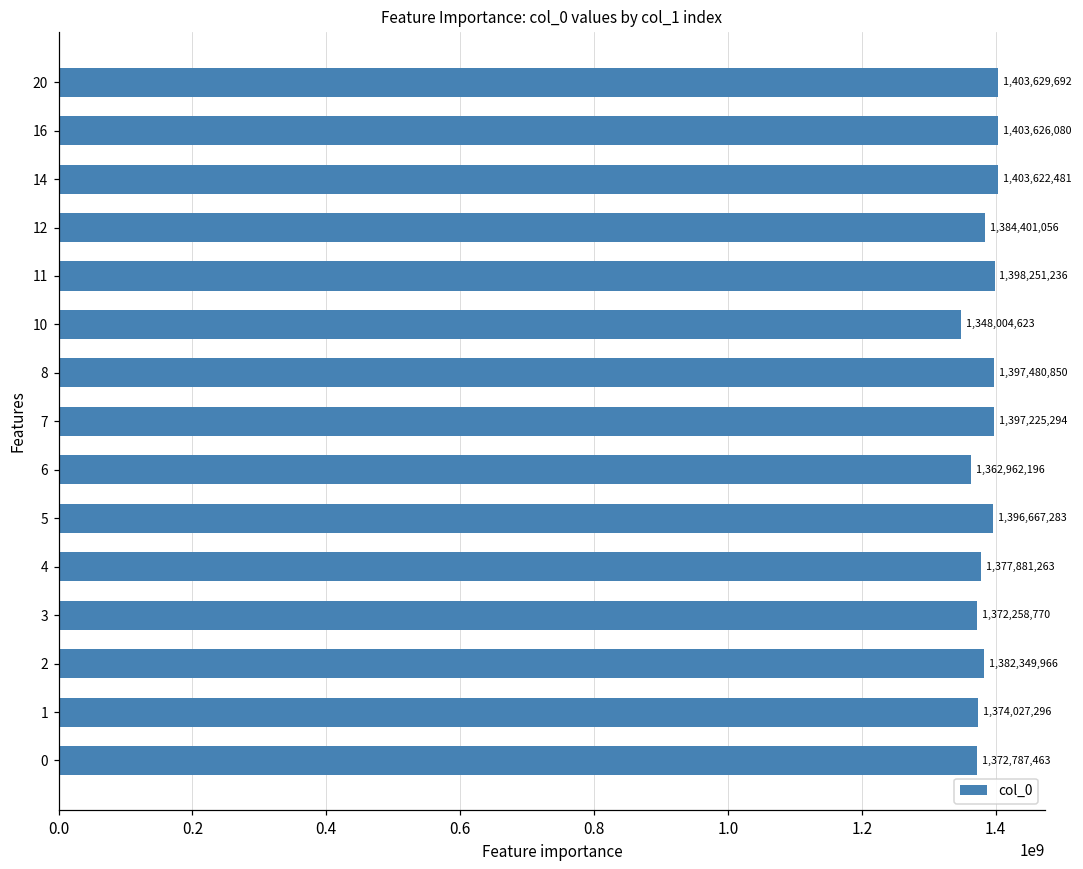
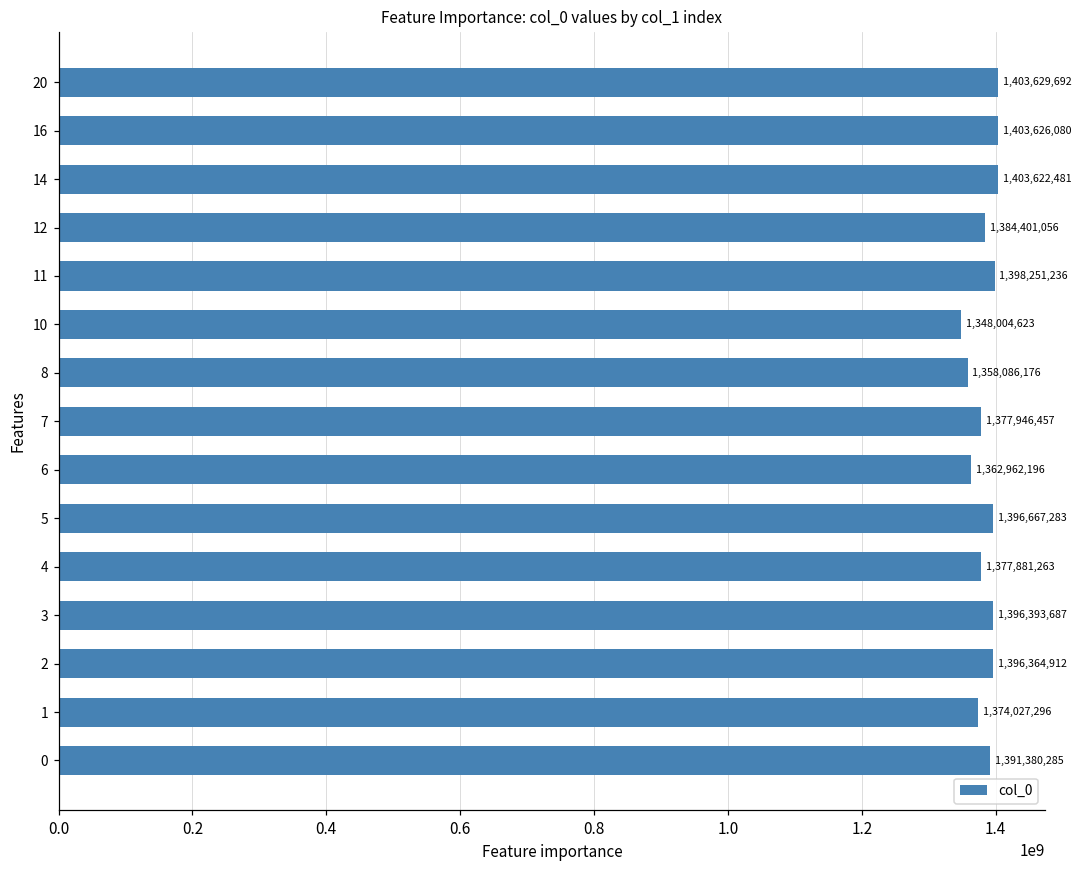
8: 1,397,480,850 -> 1,358,086,176
7: 1,397,225,294 -> 1,377,946,457
3: 1,372,258,770 -> 1,396,393,687
2: 1,382,349,966 -> 1,396,364,912
0: 1,372,787,463 -> 1,391,380,285
